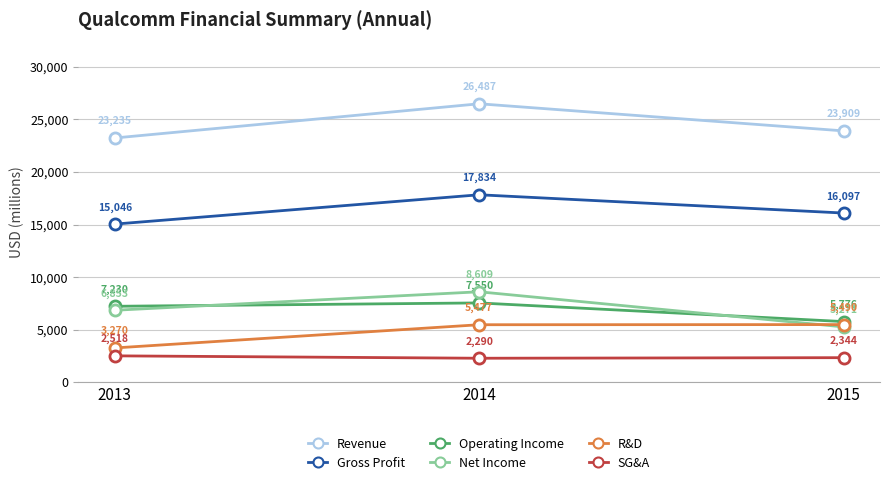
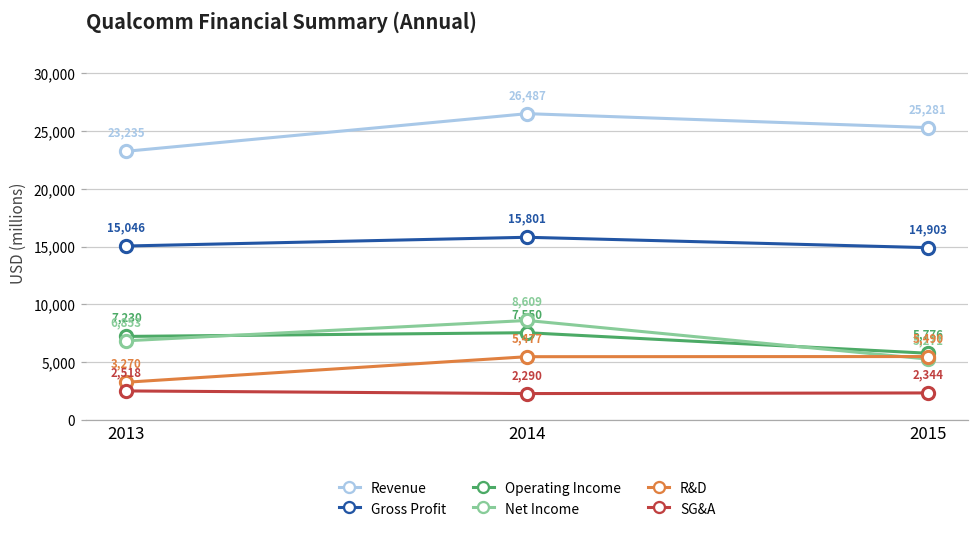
Gross Profit, 2014: 17,834 -> 15,801
Revenue, 2015: 23,909 -> 25,281
Gross Profit, 2015: 16,097 -> 14,903
